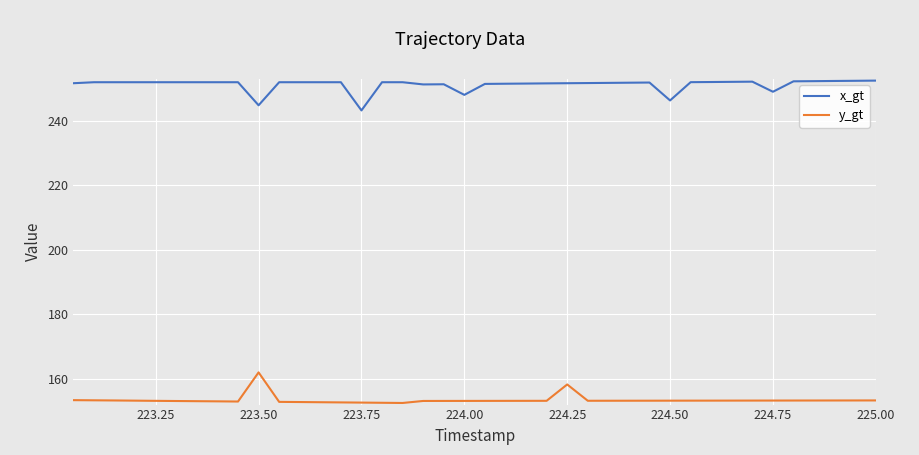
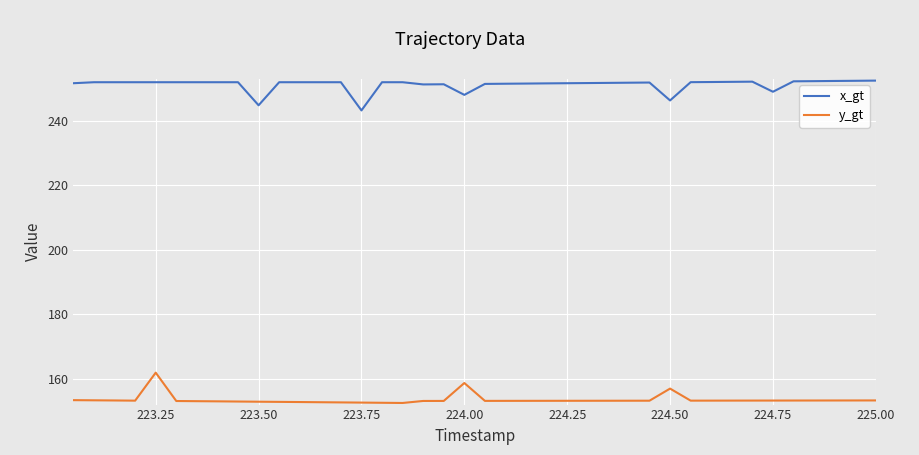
y_gt, 223.25: 153 -> 162
y_gt, 223.50: 162 -> 153
y_gt, 224.00: 153 -> 159
y_gt, 224.25: 158 -> 153
y_gt, 224.50: 153 -> 157
